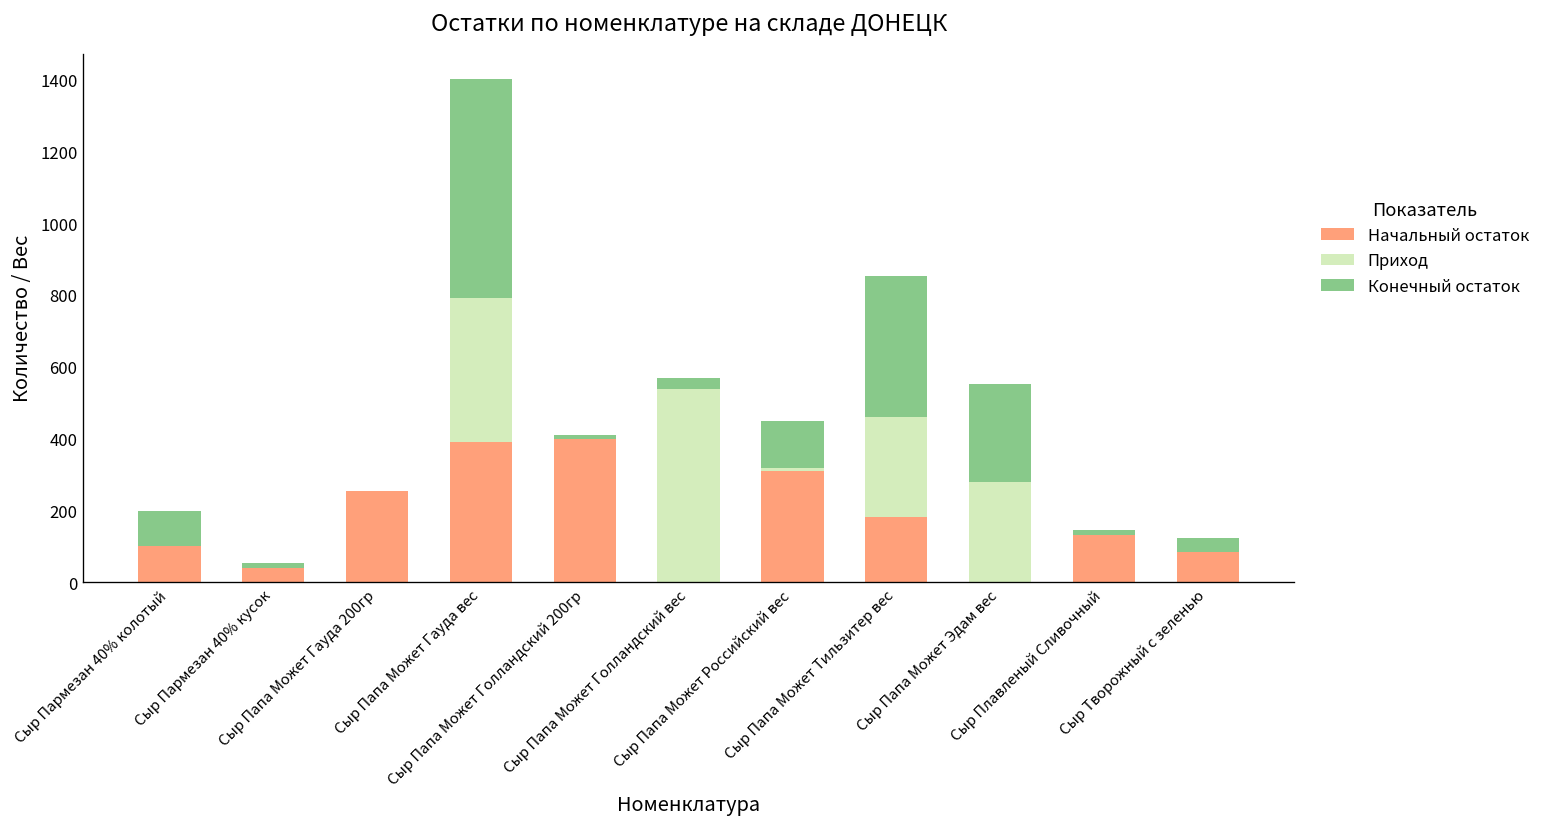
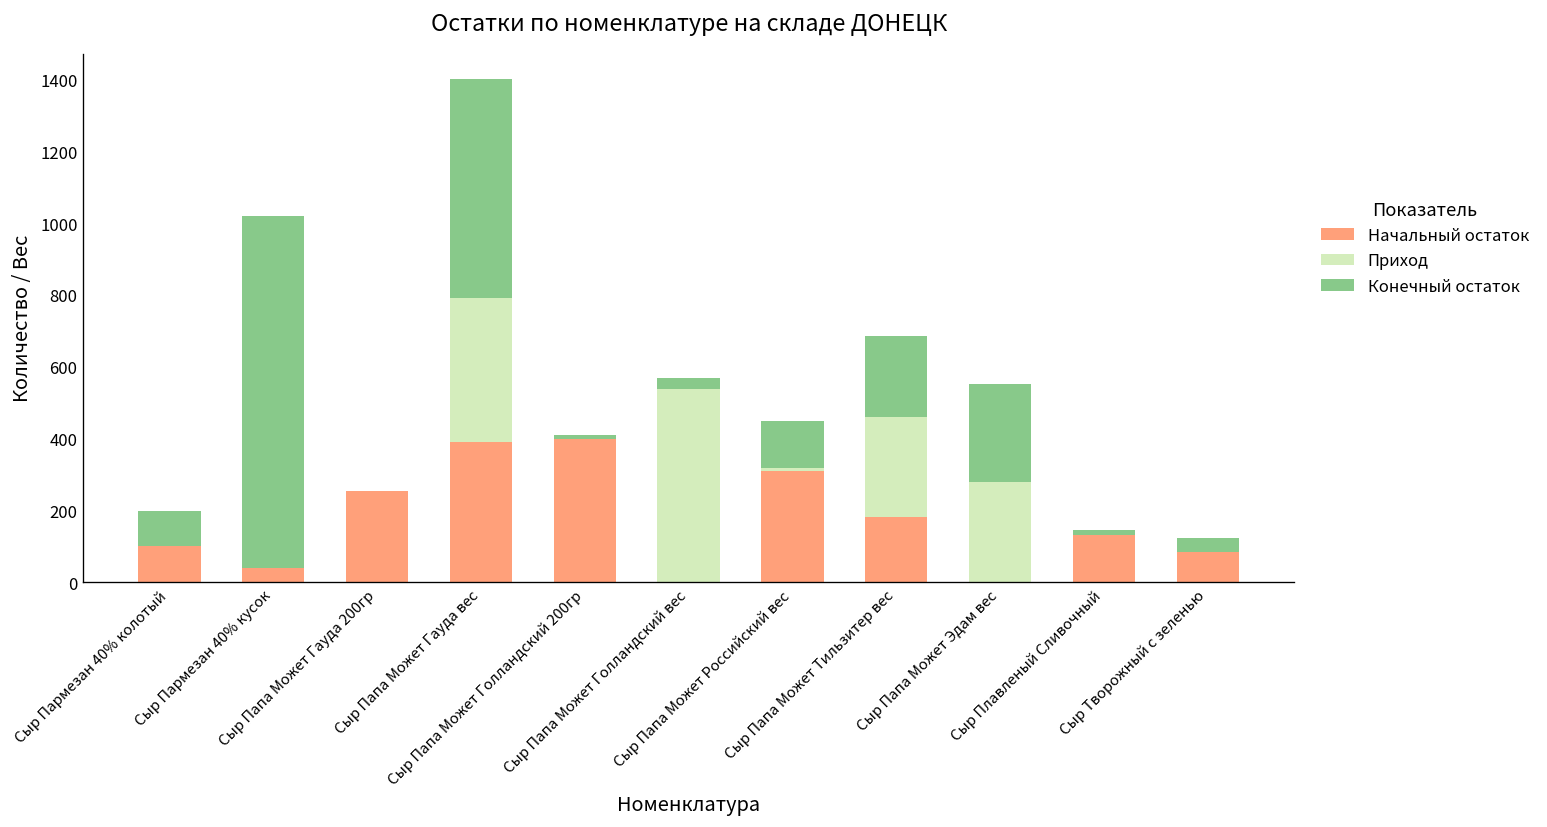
Конечный остаток, Сыр Пармезан 40% кусок: 10 -> 980
Конечный остаток, Сыр Папа Может Тильзитер вес: 390 -> 220
